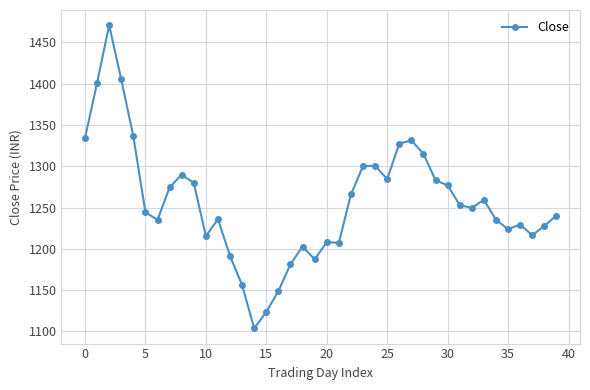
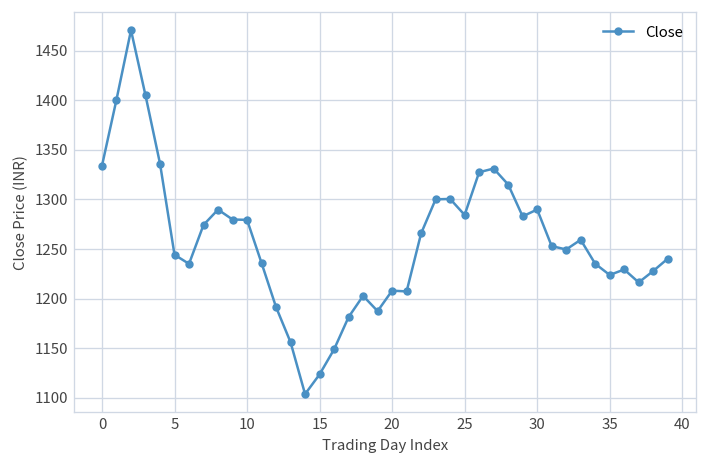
10: 1220 -> 1280
30: 1280 -> 1290
